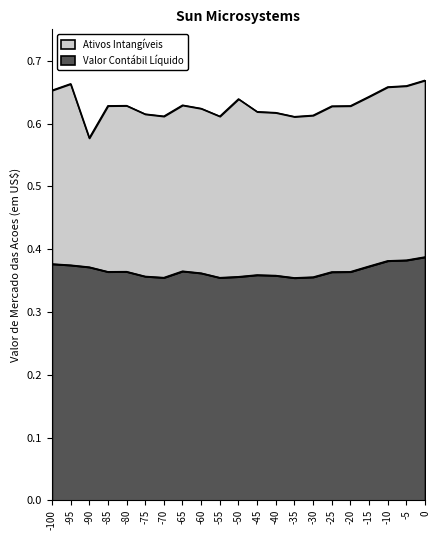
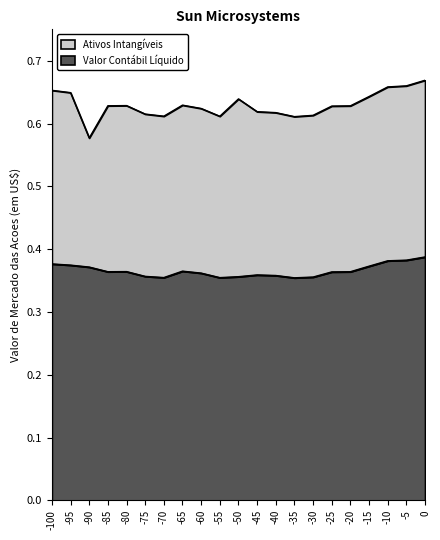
Ativos Intangíveis, -95: 0.66 -> 0.65
